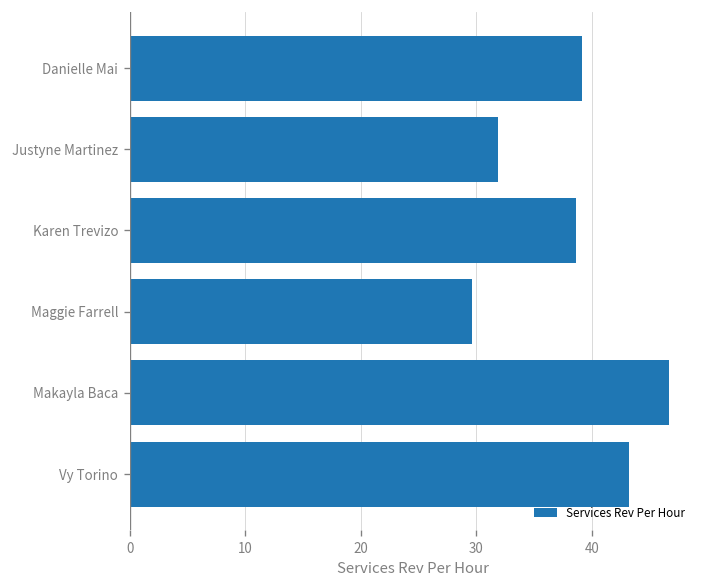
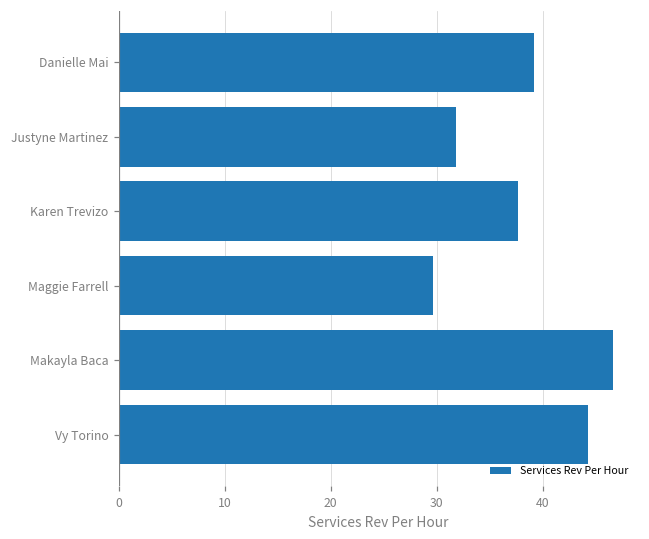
Karen Trevizo: 39 -> 38
Vy Torino: 43 -> 44
